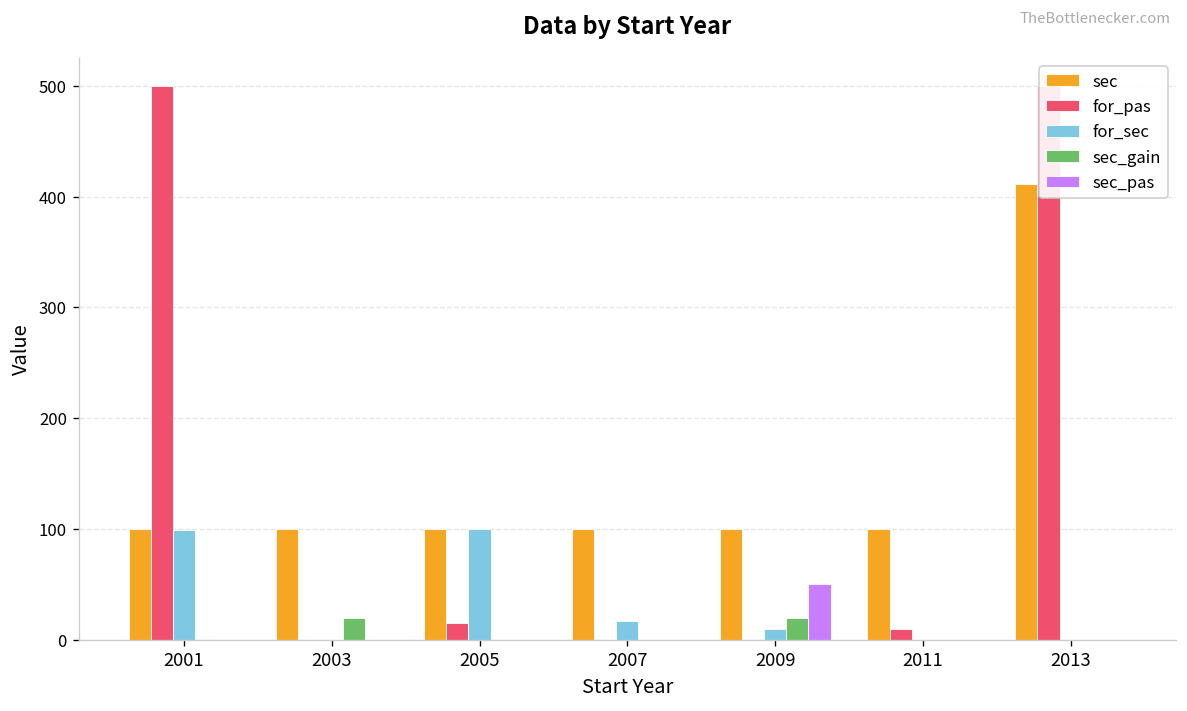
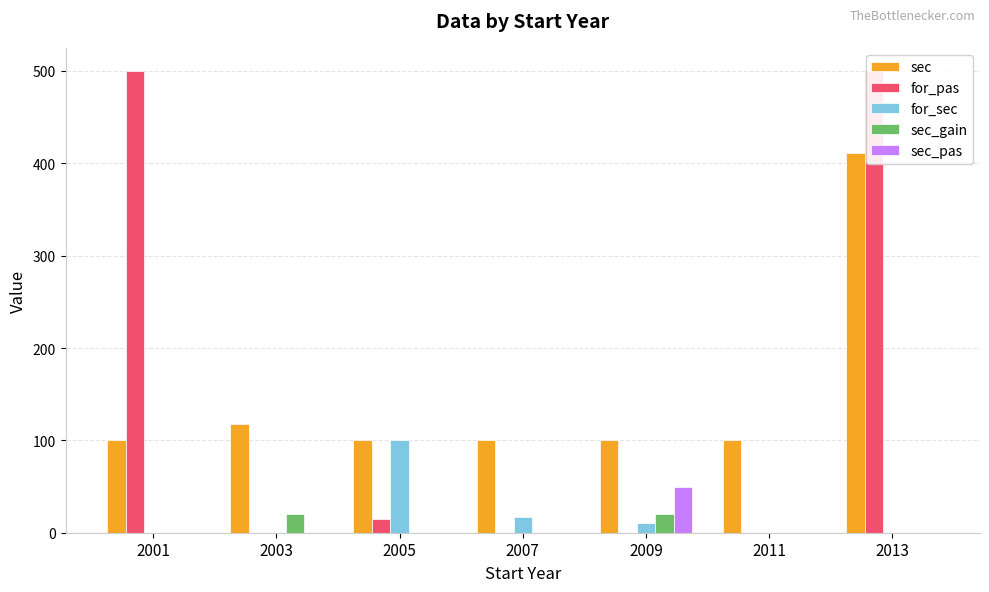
for_sec, 2001: 100 -> 0
sec, 2003: 100 -> 120
for_pas, 2011: 10 -> 0
